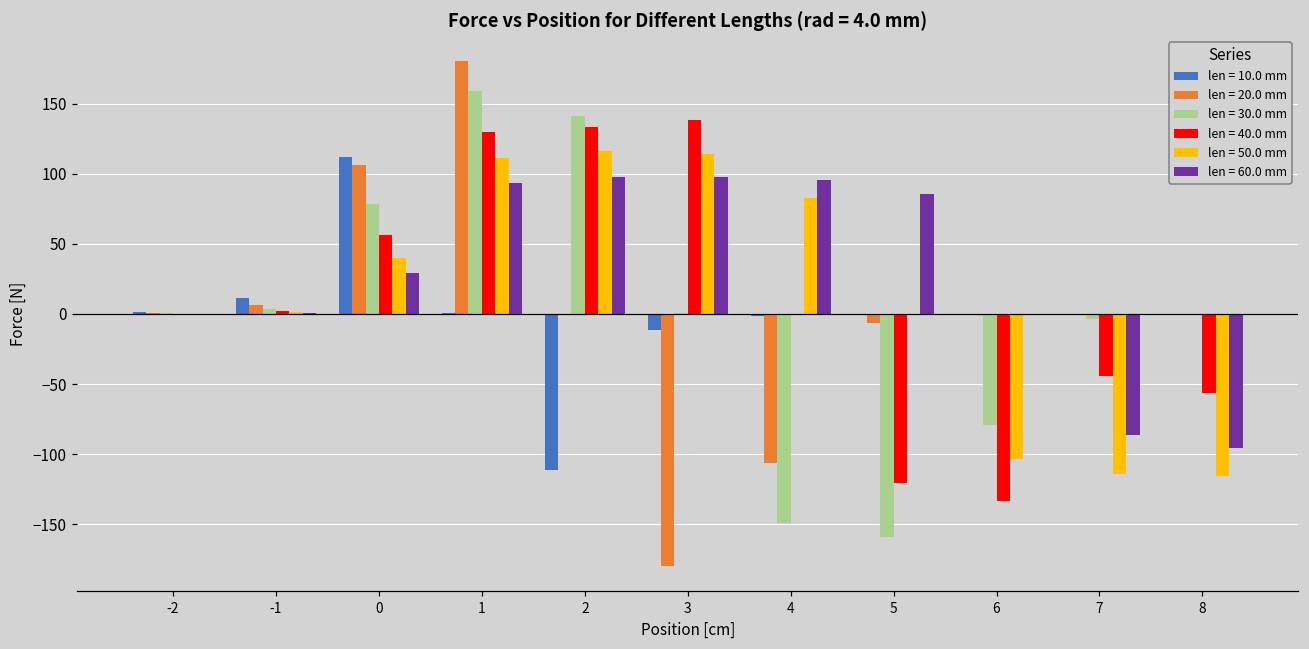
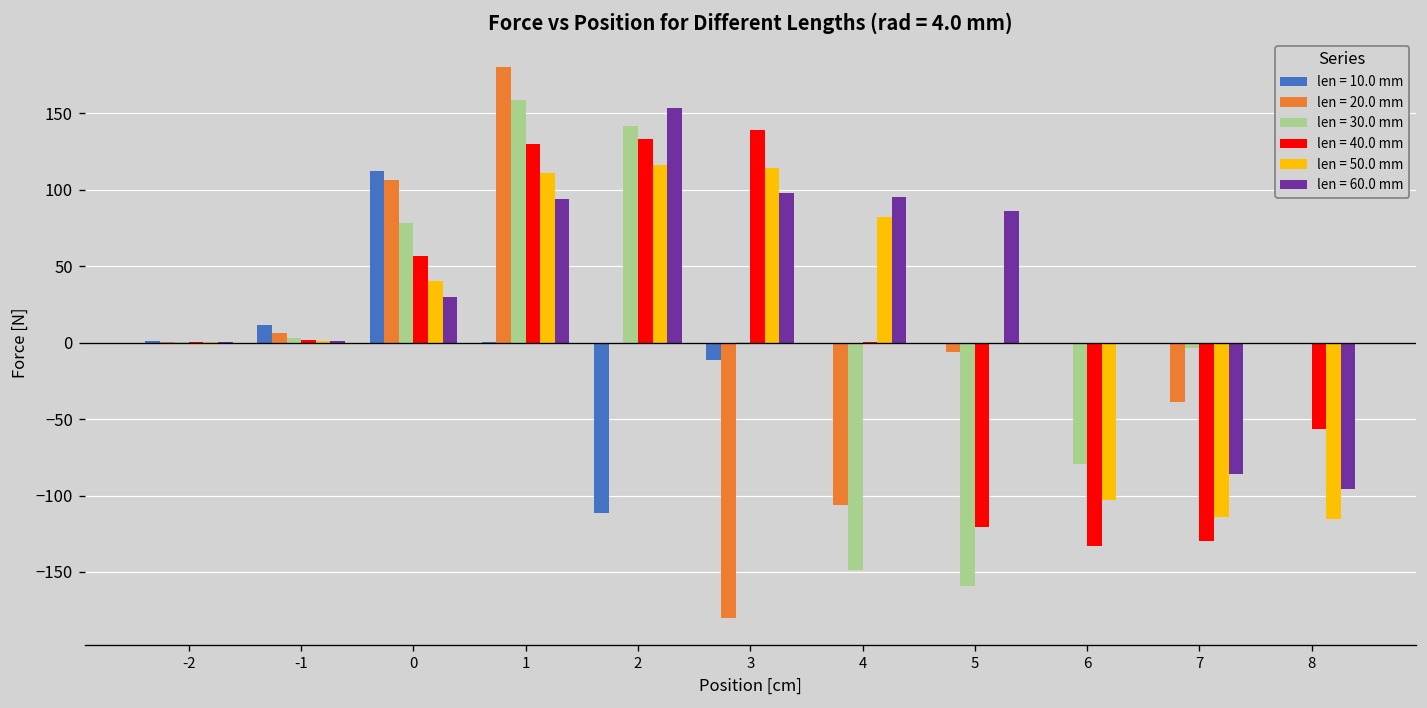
len = 60.0 mm, 2: 98 -> 153
len = 20.0 mm, 7: 0 -> -39
len = 40.0 mm, 7: -44 -> -130
